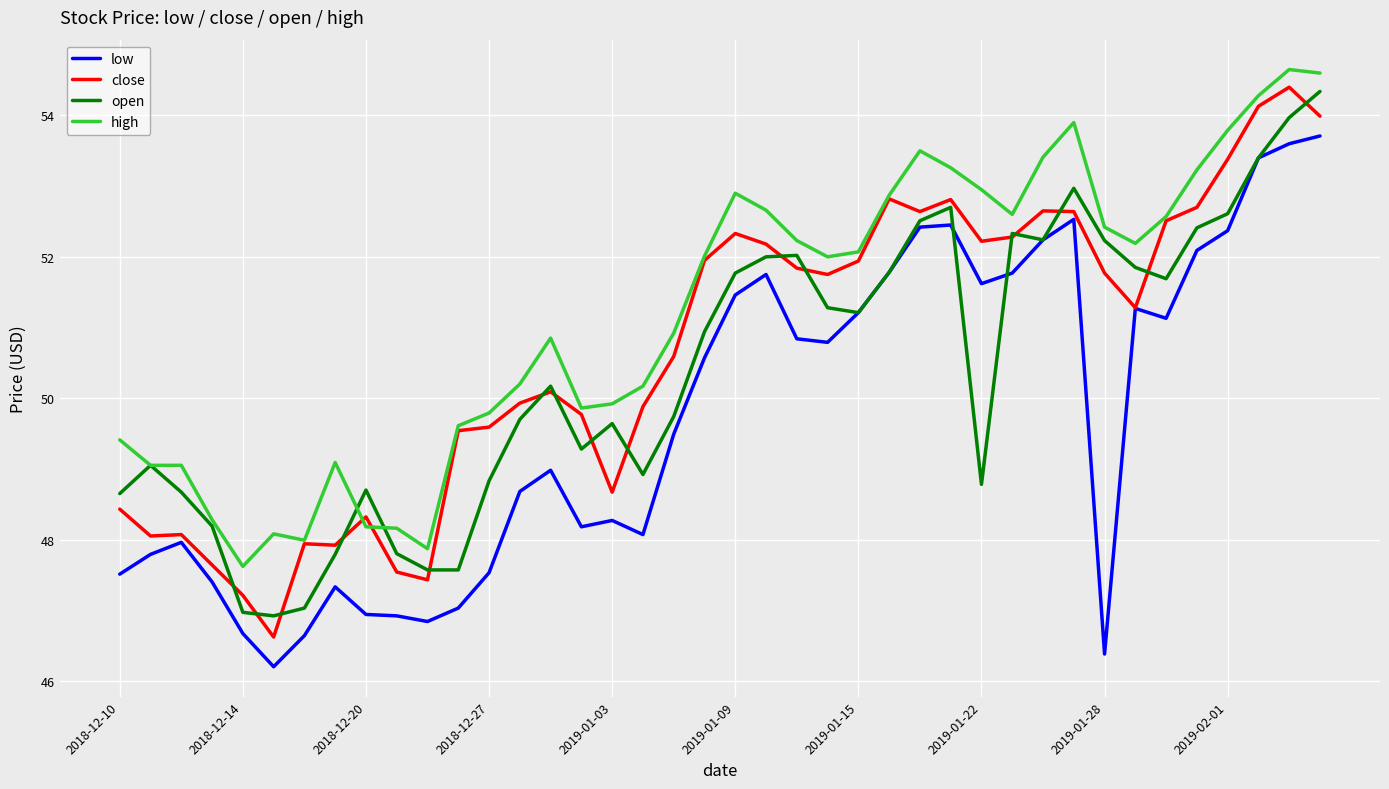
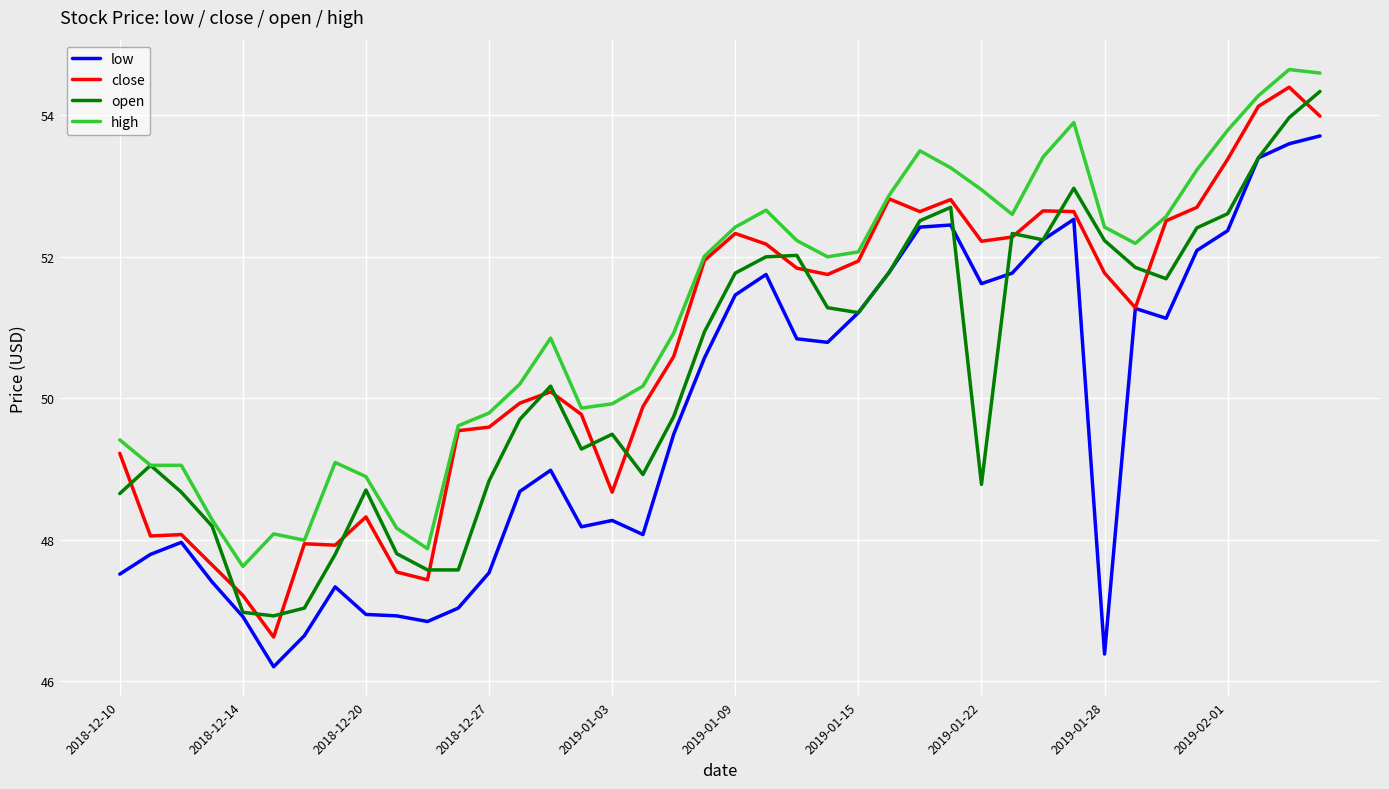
close, 2018-12-10: 48.4 -> 49.2
low, 2018-12-14: 46.7 -> 46.9
high, 2018-12-20: 48.2 -> 48.9
open, 2019-01-03: 49.6 -> 49.5
high, 2019-01-09: 52.9 -> 52.4
